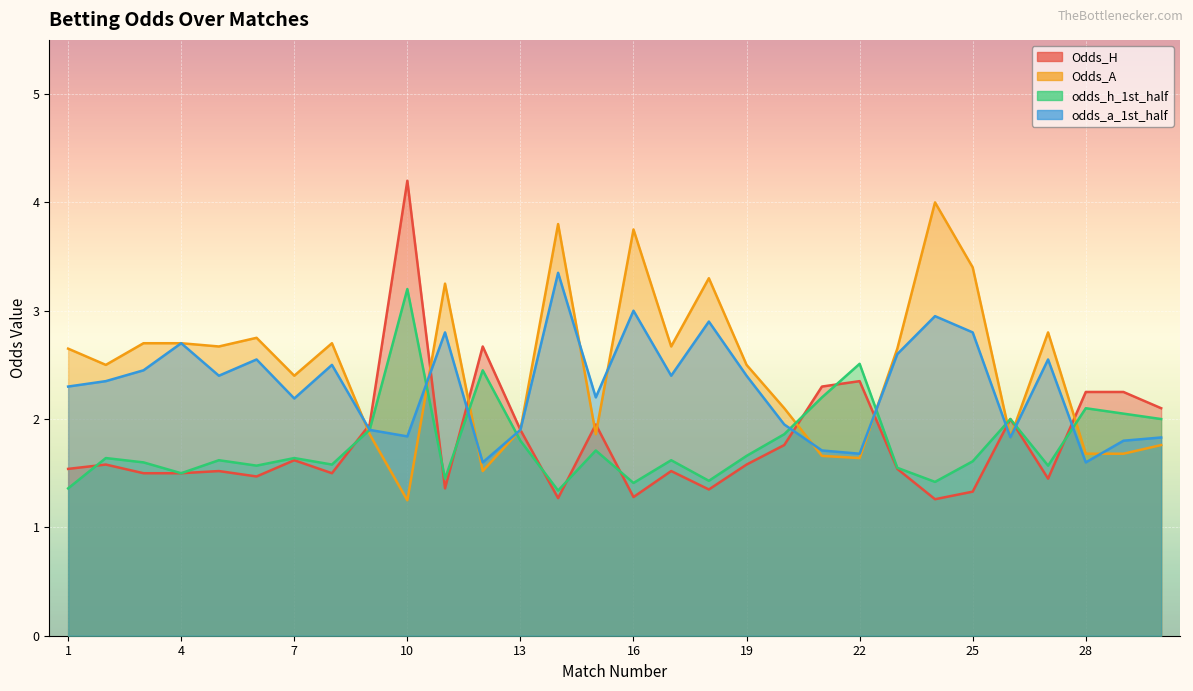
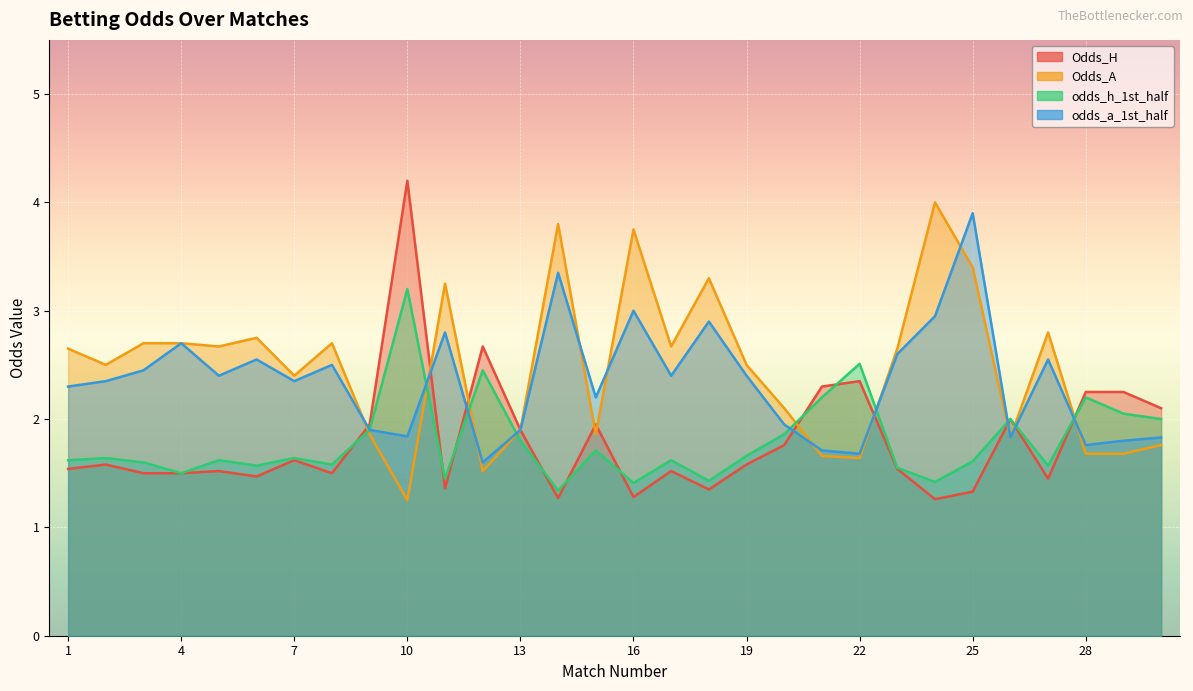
odds_h_1st_half, 1: 1.36 -> 1.62
odds_a_1st_half, 7: 2.19 -> 2.35
odds_a_1st_half, 25: 2.8 -> 3.9
odds_h_1st_half, 28: 2.1 -> 2.2
odds_a_1st_half, 28: 1.60 -> 1.76
